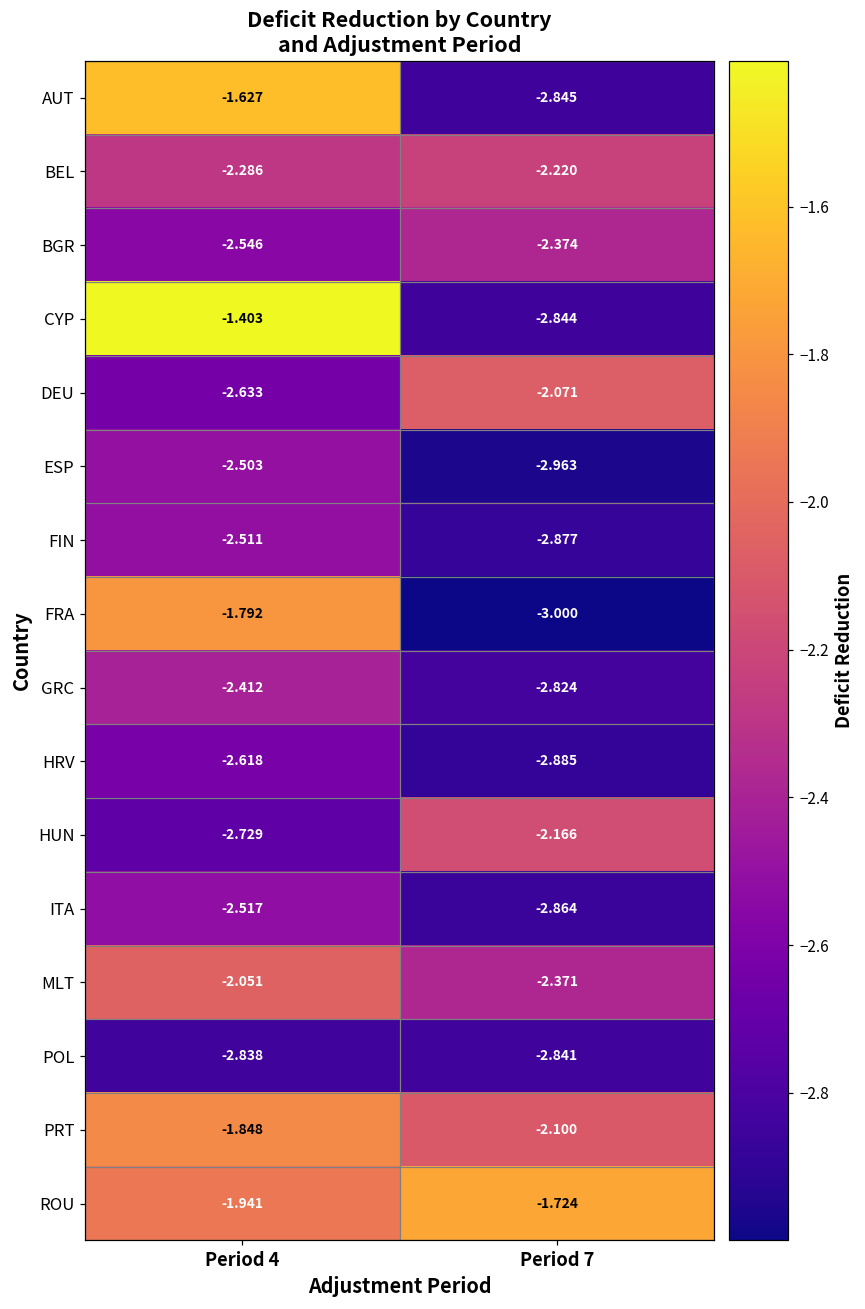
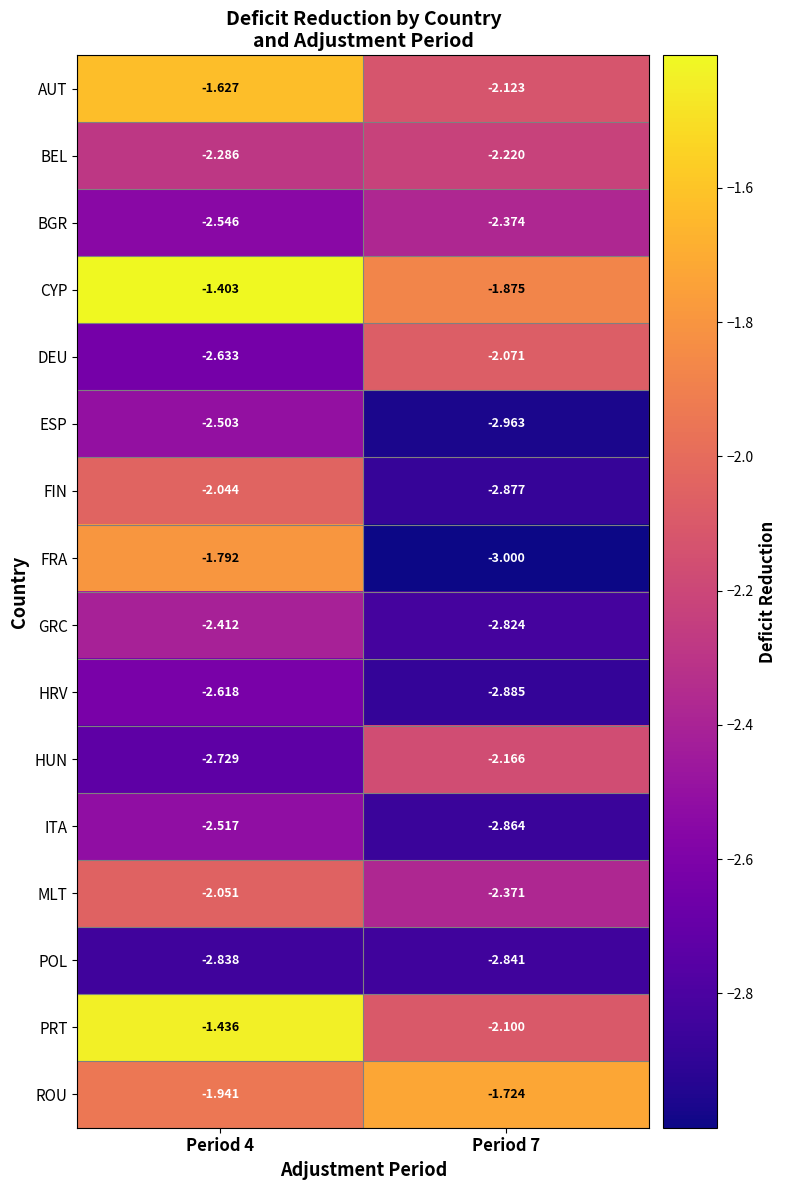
AUT, Period 7: -2.845 -> -2.123
CYP, Period 7: -2.844 -> -1.875
FIN, Period 4: -2.511 -> -2.044
PRT, Period 4: -1.848 -> -1.436
